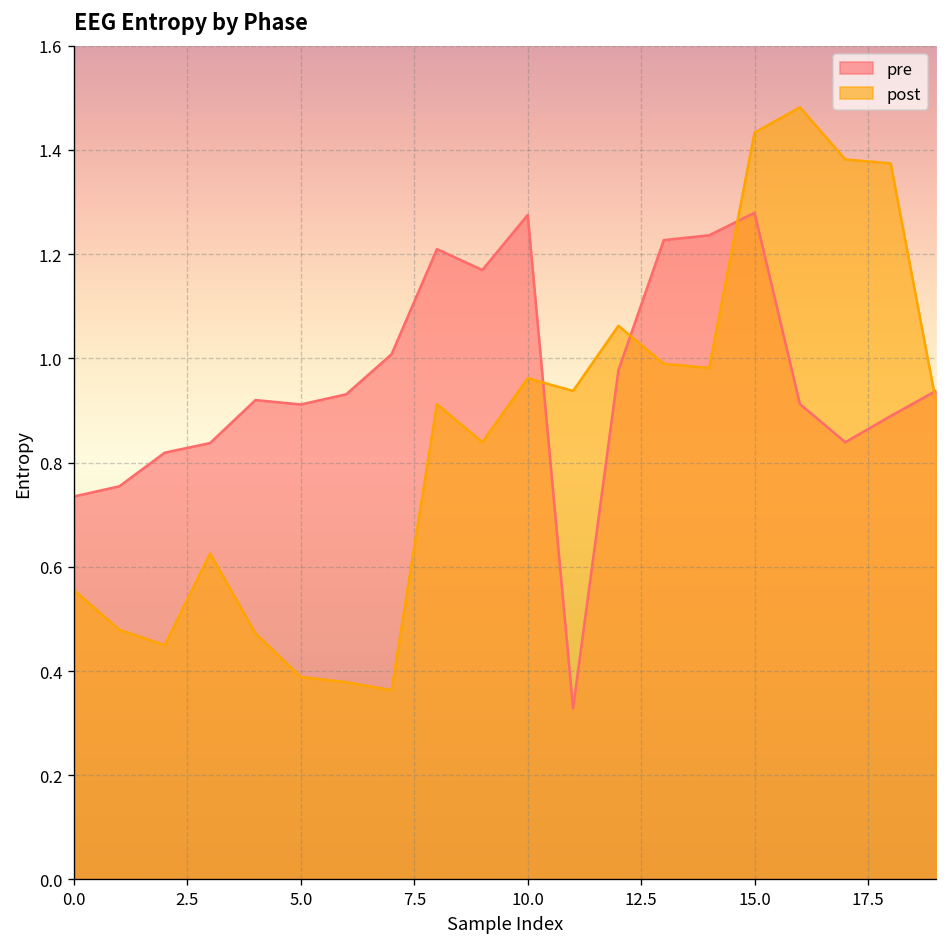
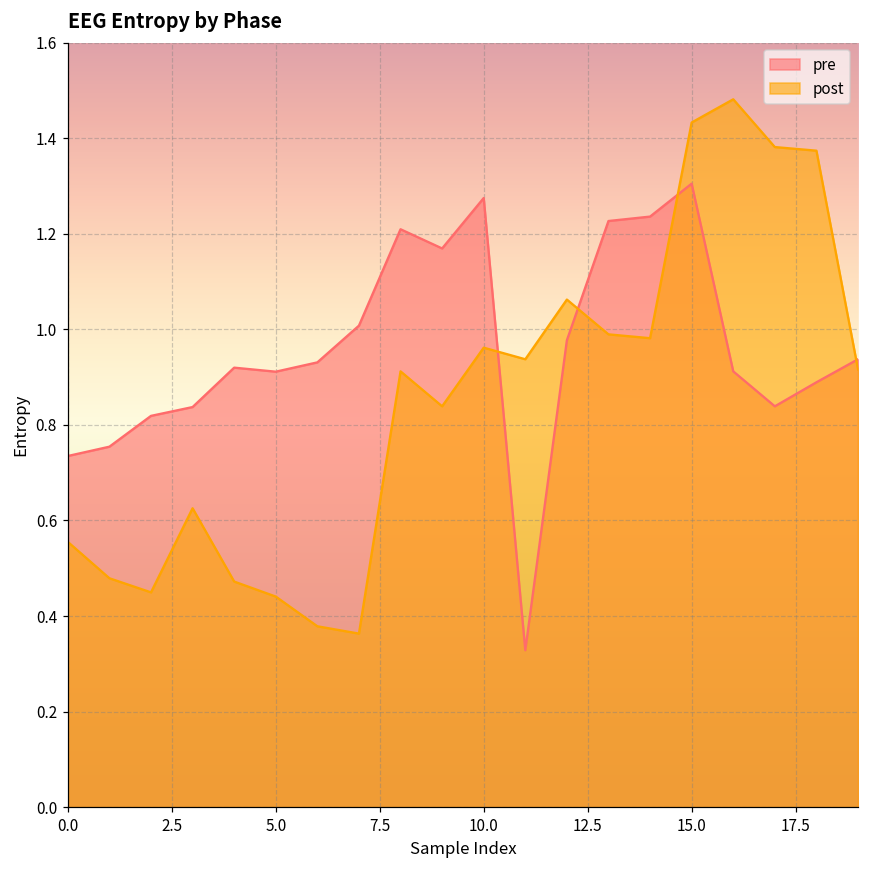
post, 5.0: 0.39 -> 0.44
pre, 15.0: 1.28 -> 1.31
